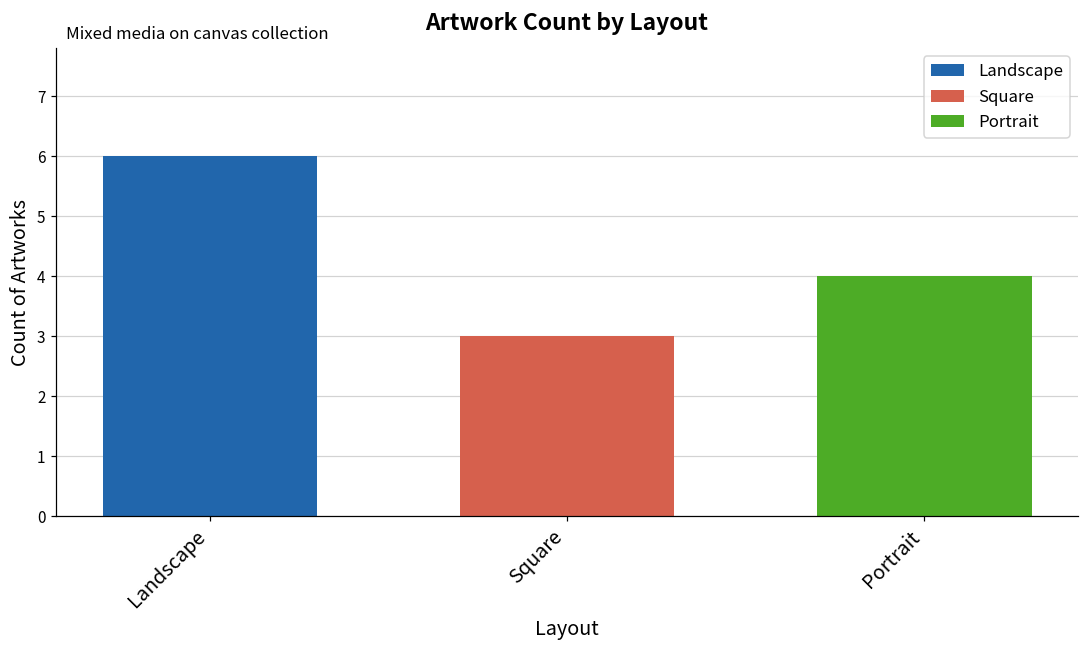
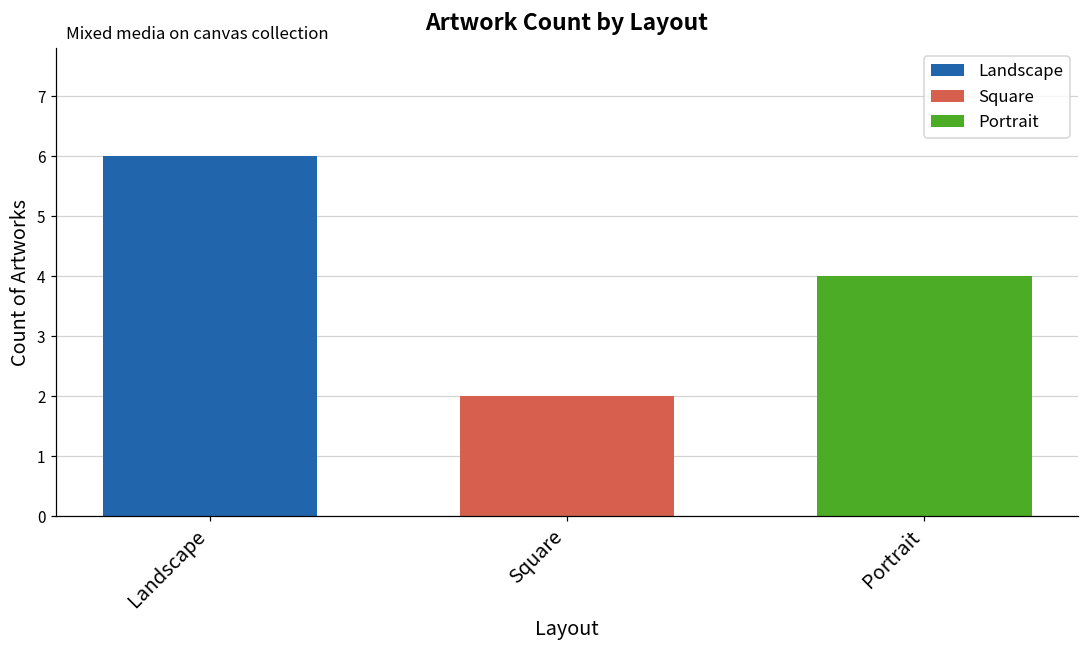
Square: 3 -> 2
